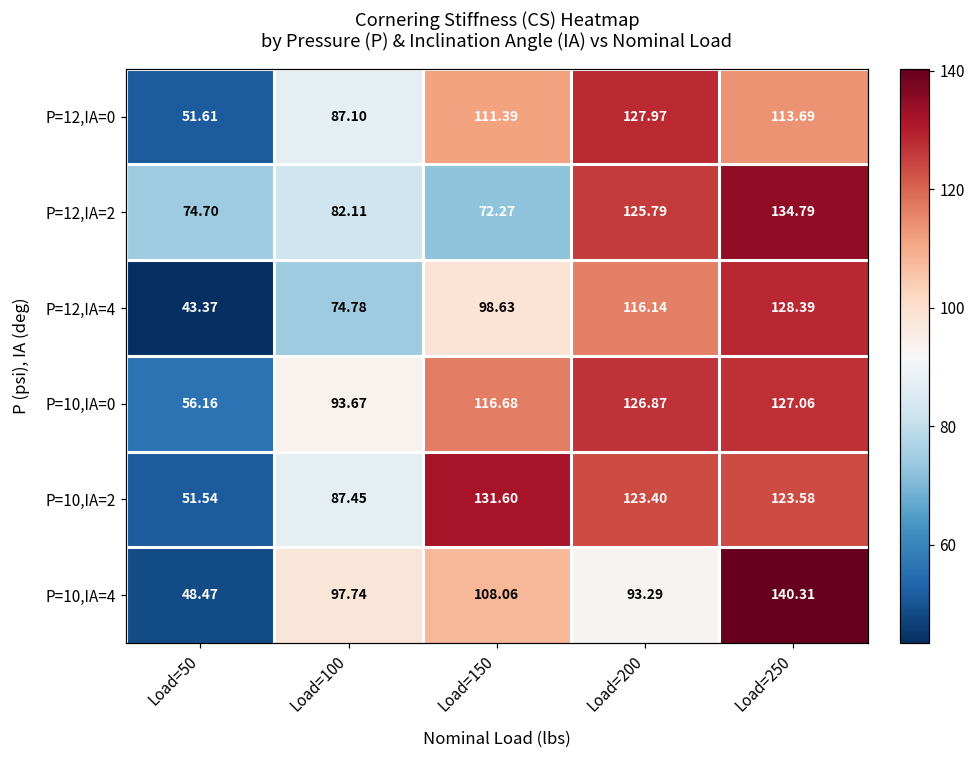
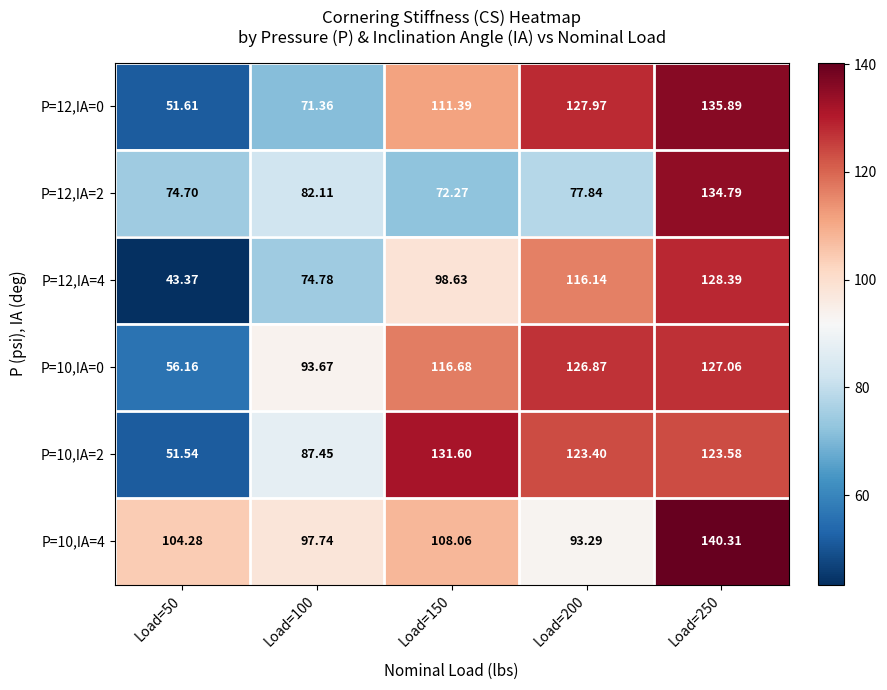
P=12,IA=0, Load=100: 87.10 -> 71.36
P=12,IA=0, Load=250: 113.69 -> 135.89
P=12,IA=2, Load=200: 125.79 -> 77.84
P=10,IA=4, Load=50: 48.47 -> 104.28
